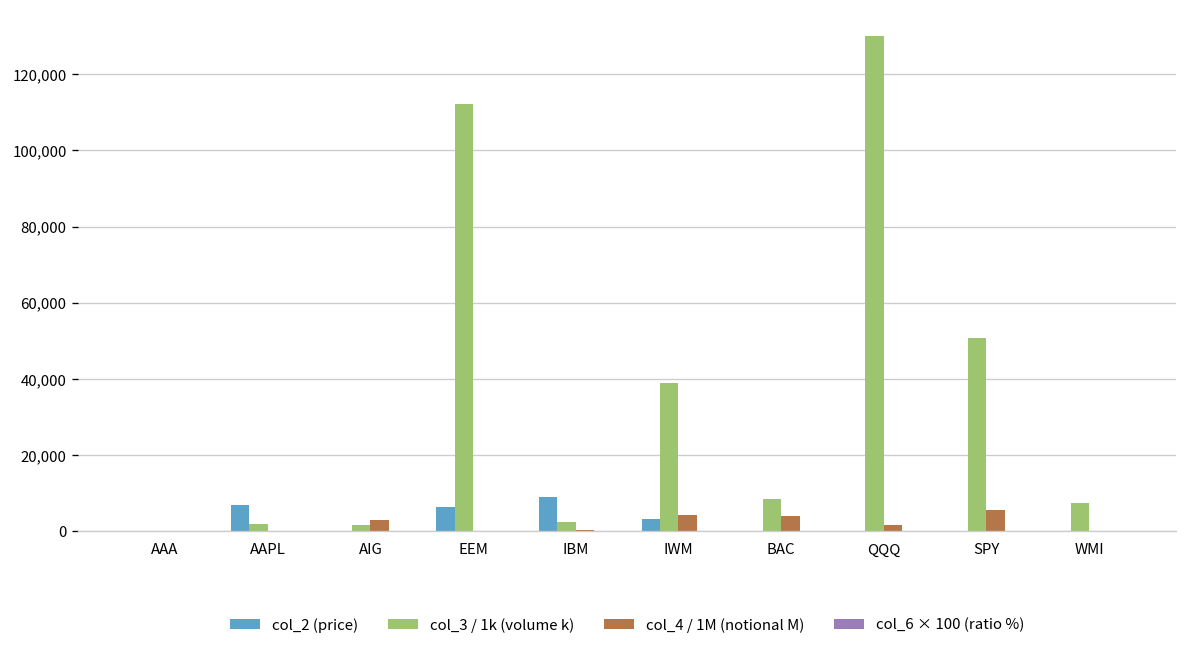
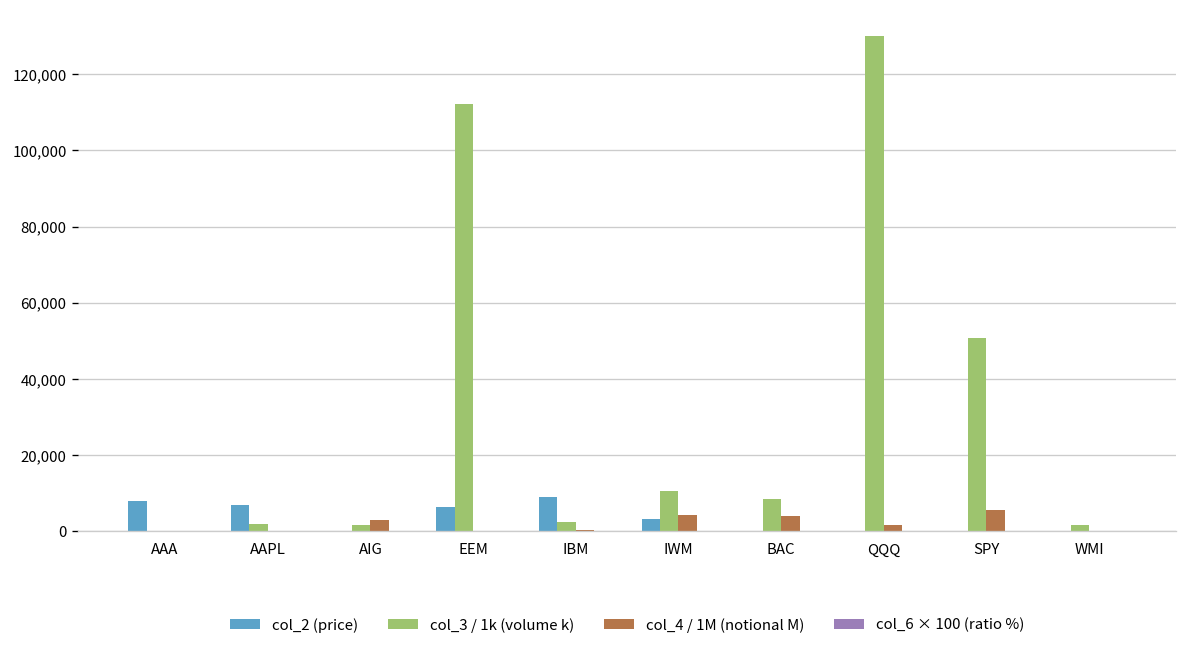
col_2 (price), AAA: 0 -> 8,000
col_3 / 1k (volume k), IWM: 39,000 -> 11,000
col_3 / 1k (volume k), WMI: 7,000 -> 2,000
